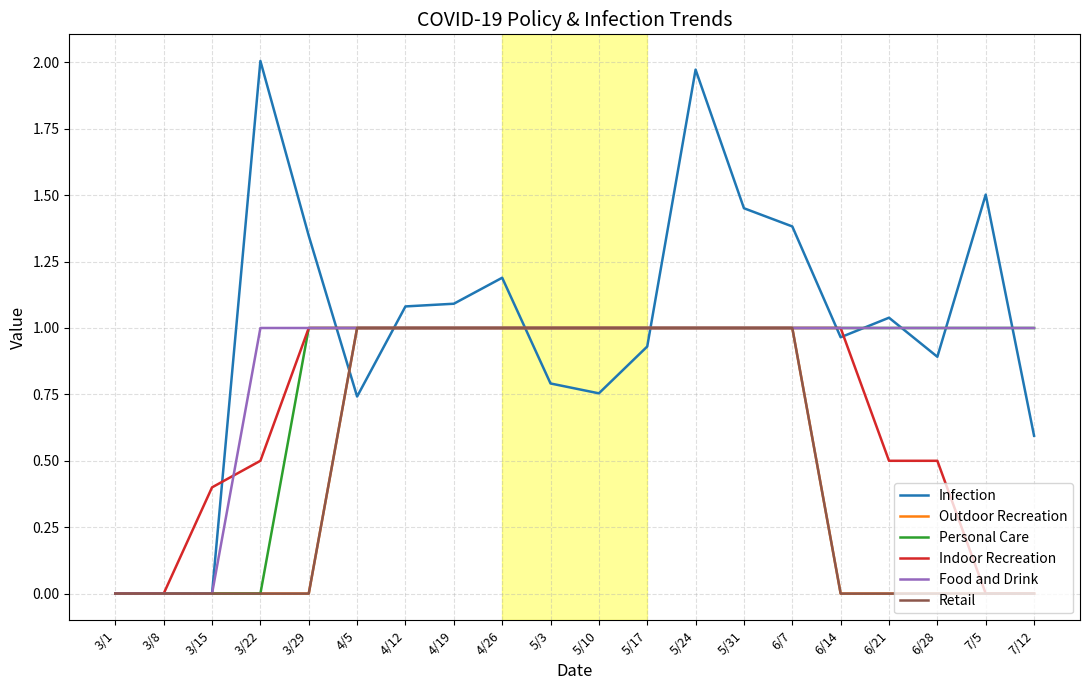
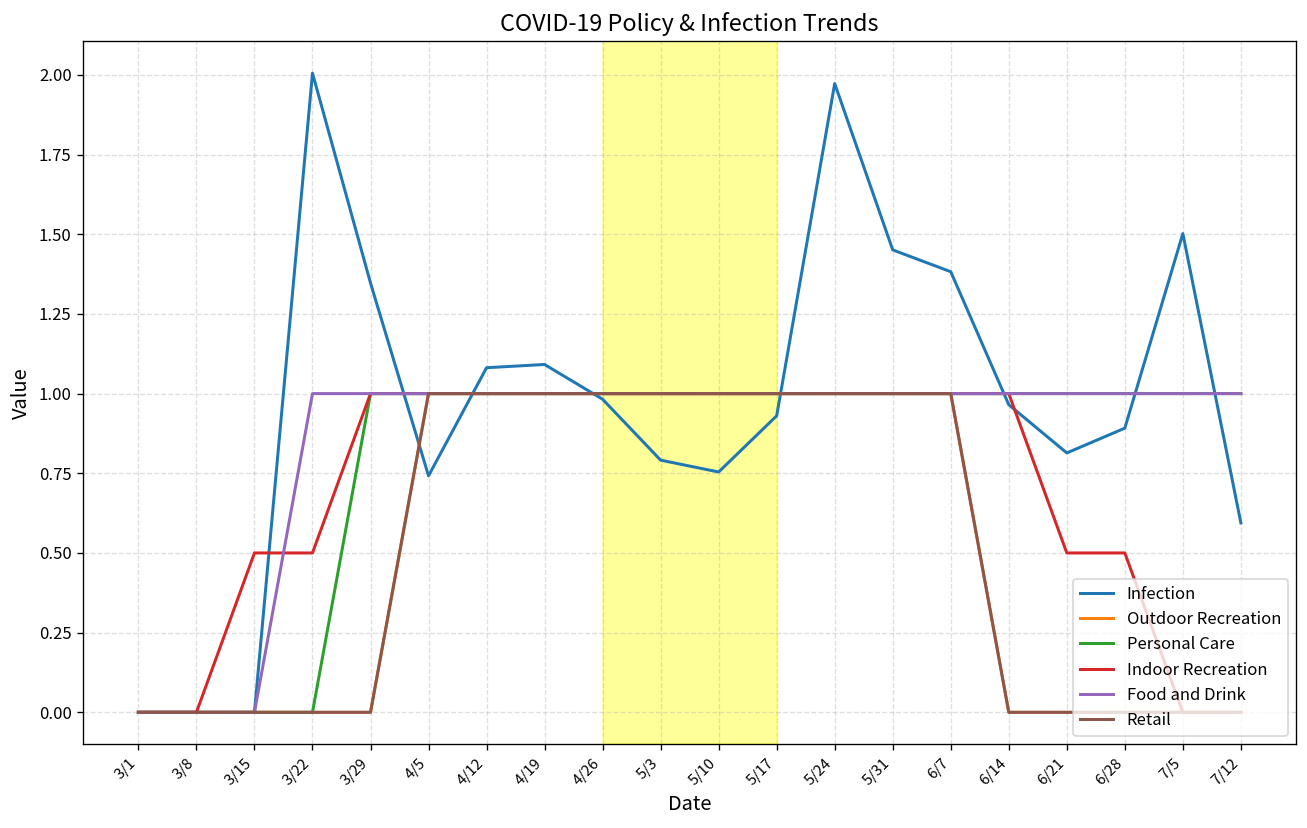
Indoor Recreation, 3/15: 0.4 -> 0.5
Infection, 4/26: 1.19 -> 0.98
Infection, 6/21: 1.04 -> 0.81
